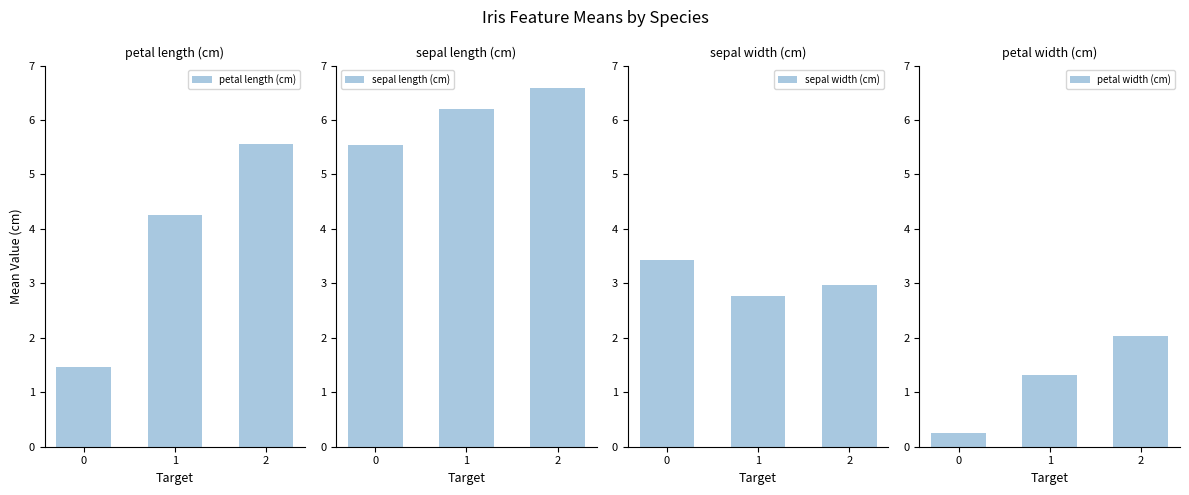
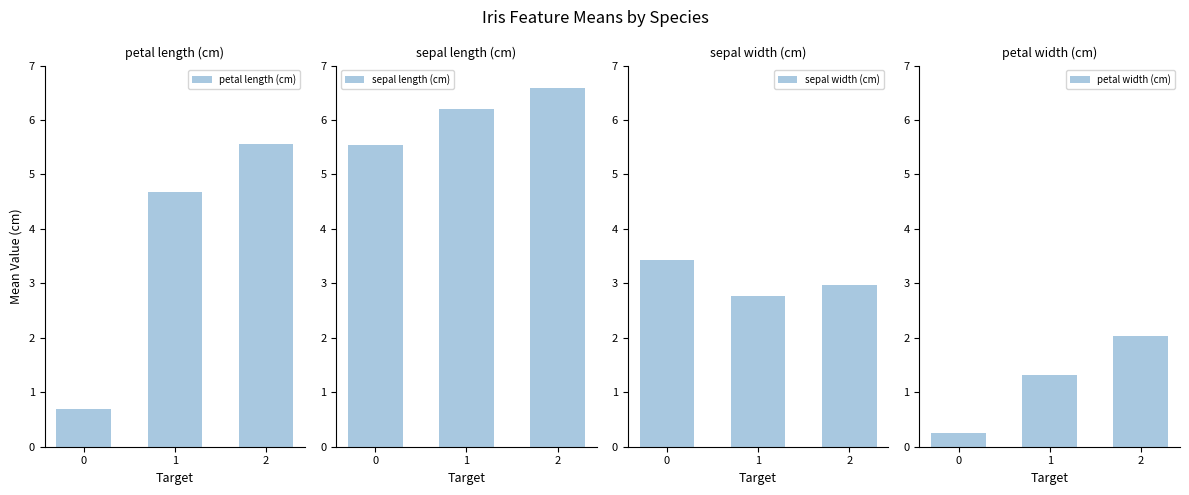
petal length (cm), 0: 1.5 -> 0.7
petal length (cm), 1: 4.3 -> 4.7
